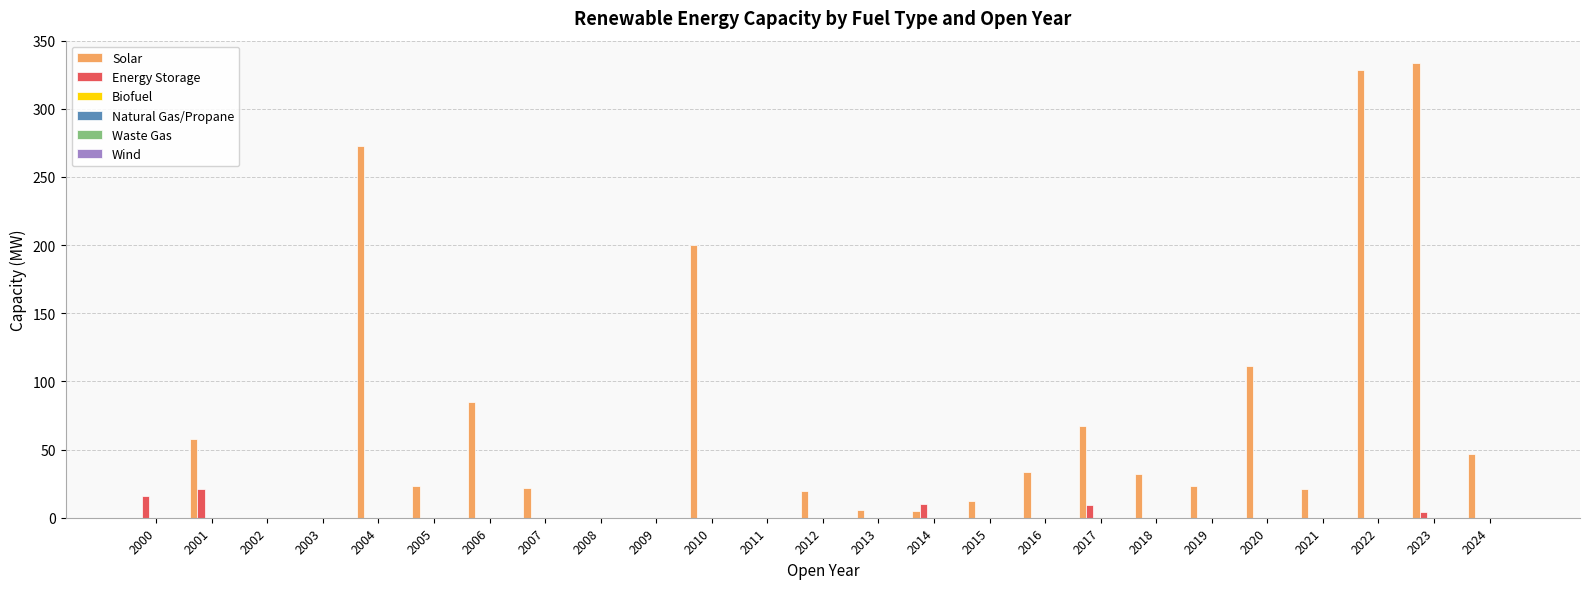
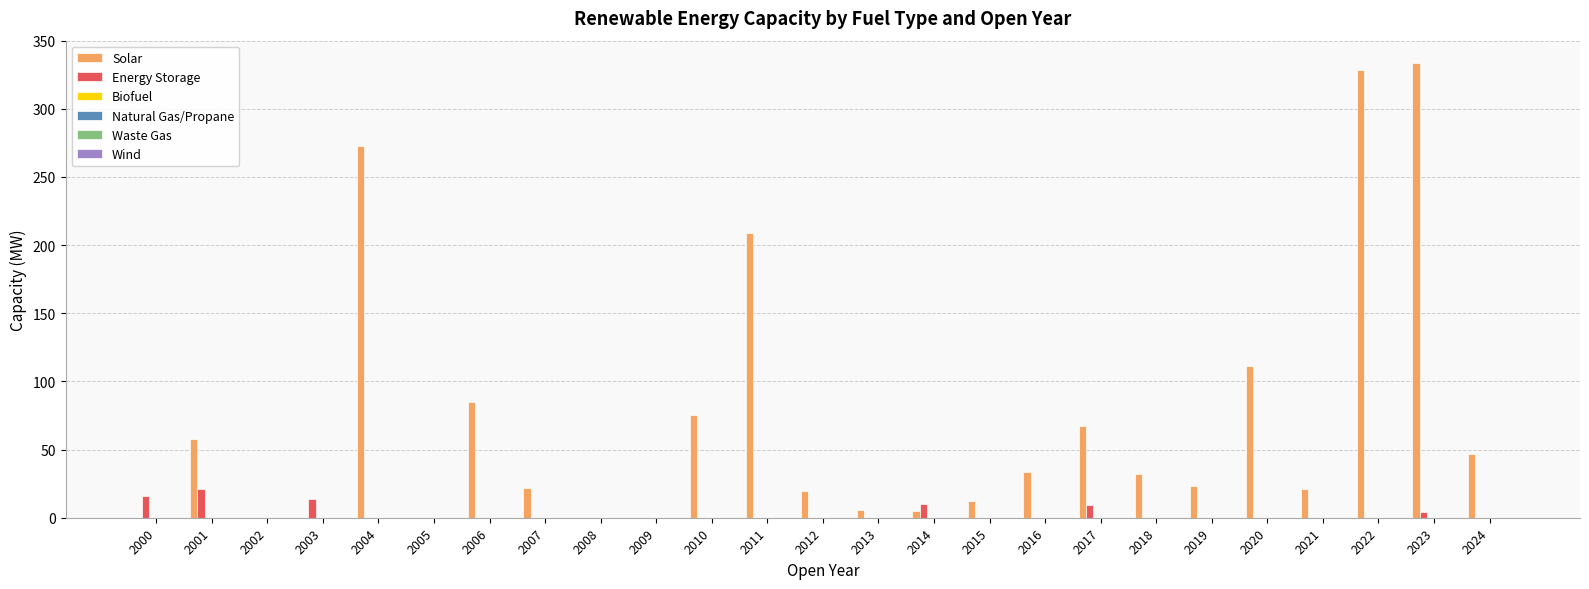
Energy Storage, 2003: 0 -> 14
Solar, 2005: 23 -> 0
Solar, 2010: 200 -> 75
Solar, 2011: 0 -> 209
